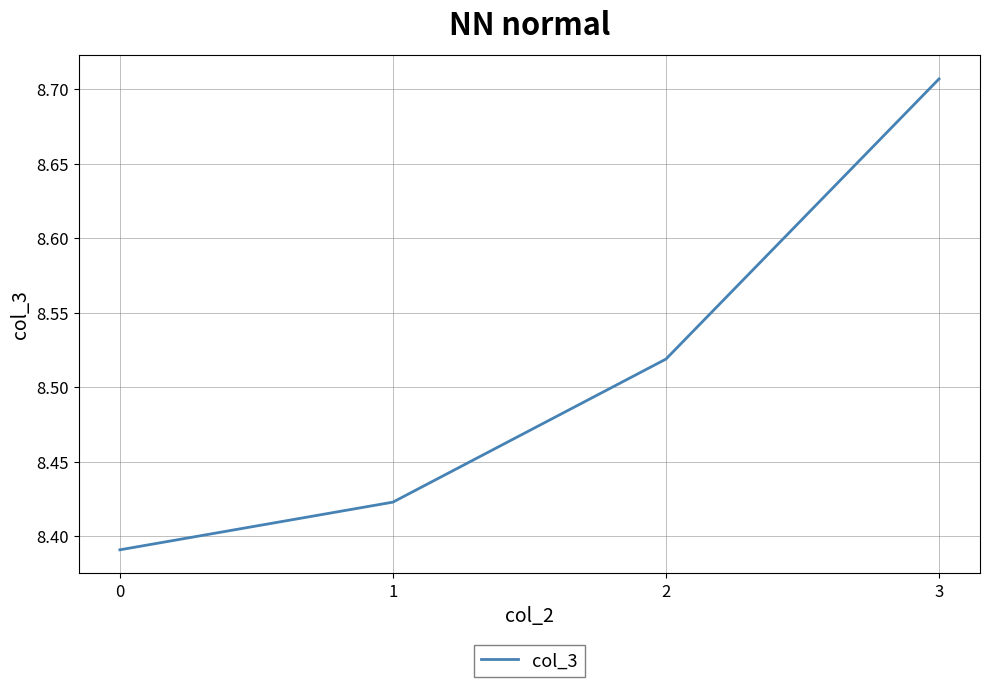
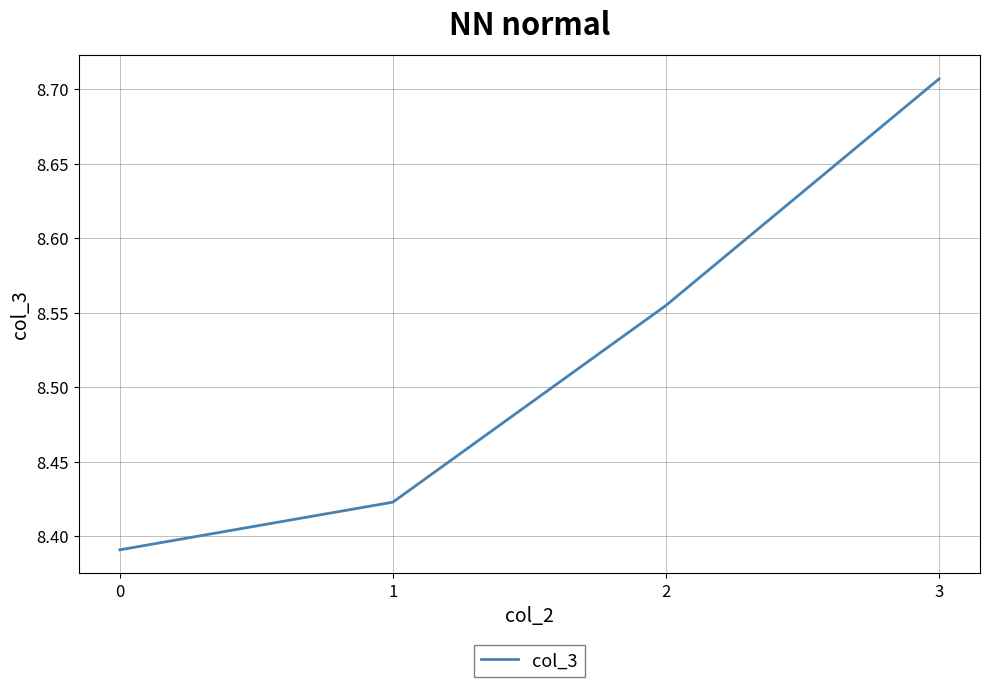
2: 8.519 -> 8.555
